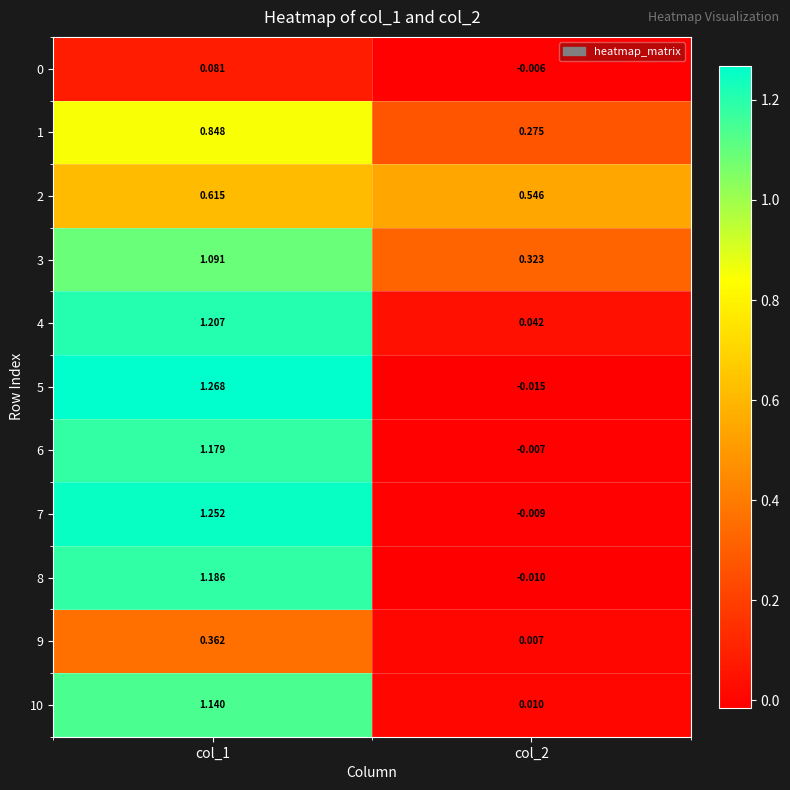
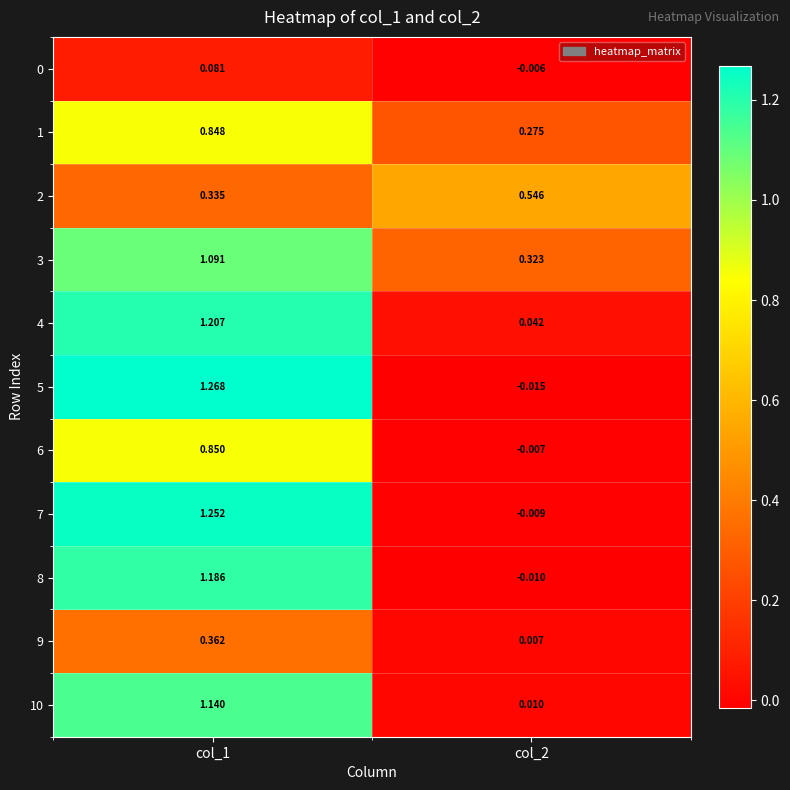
2, col_1: 0.615 -> 0.335
6, col_1: 1.179 -> 0.850
